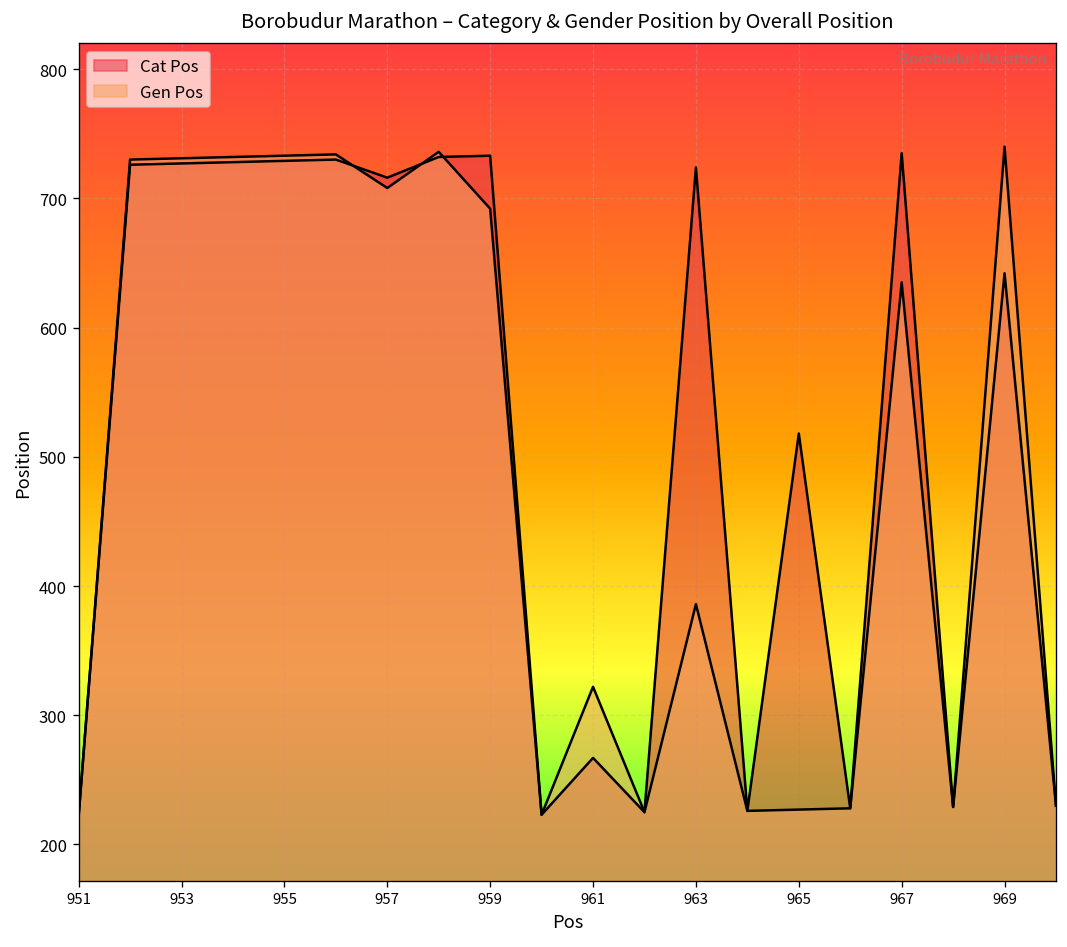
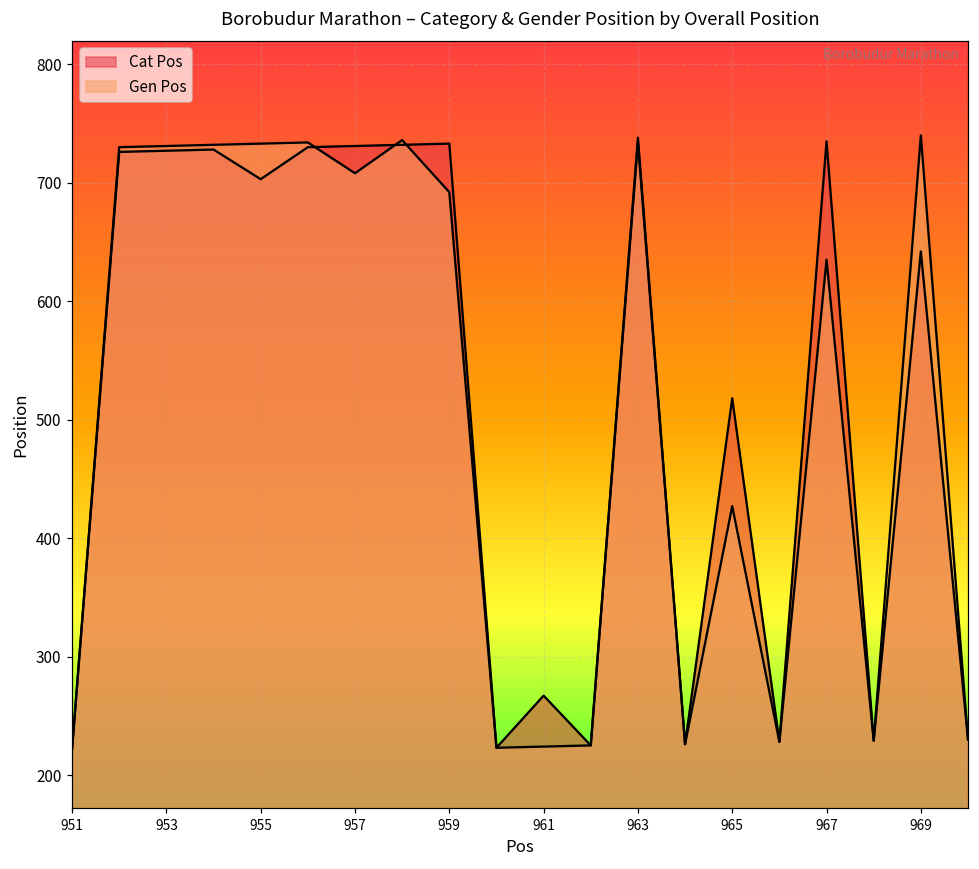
Cat Pos, 955: 729 -> 703
Cat Pos, 957: 716 -> 731
Gen Pos, 961: 322 -> 224
Cat Pos, 963: 724 -> 734
Gen Pos, 963: 386 -> 738
Gen Pos, 965: 227 -> 427
